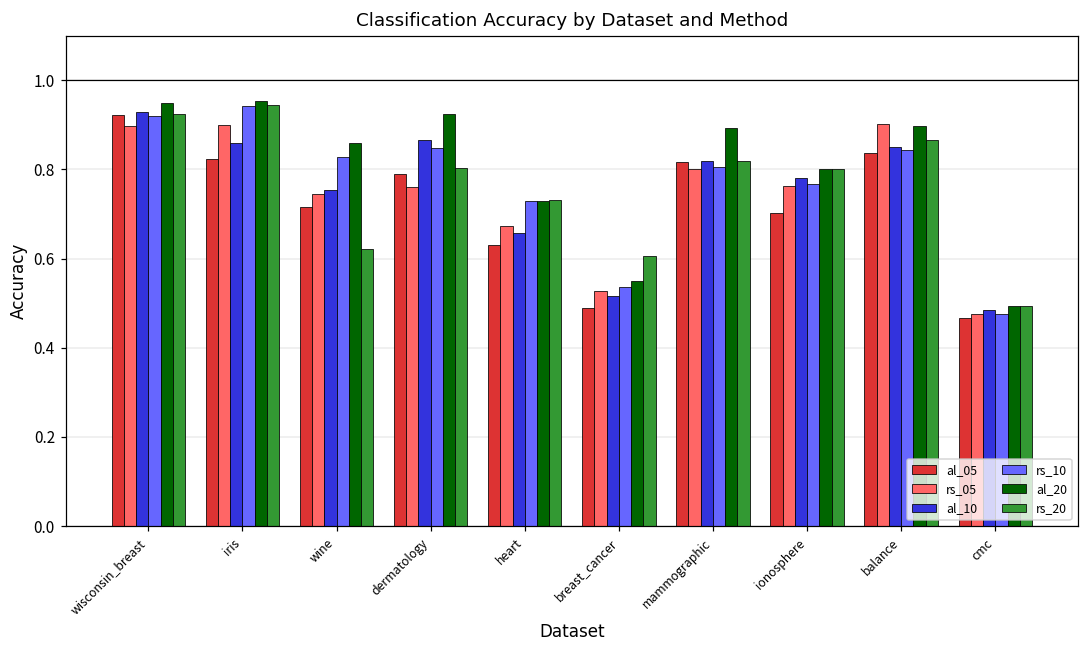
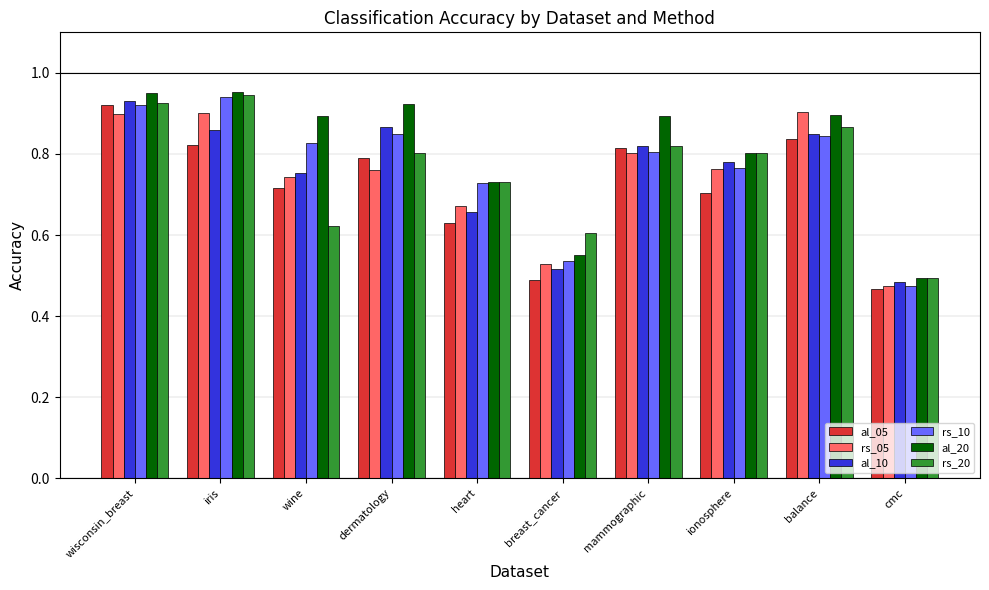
al_20, wine: 0.86 -> 0.89
